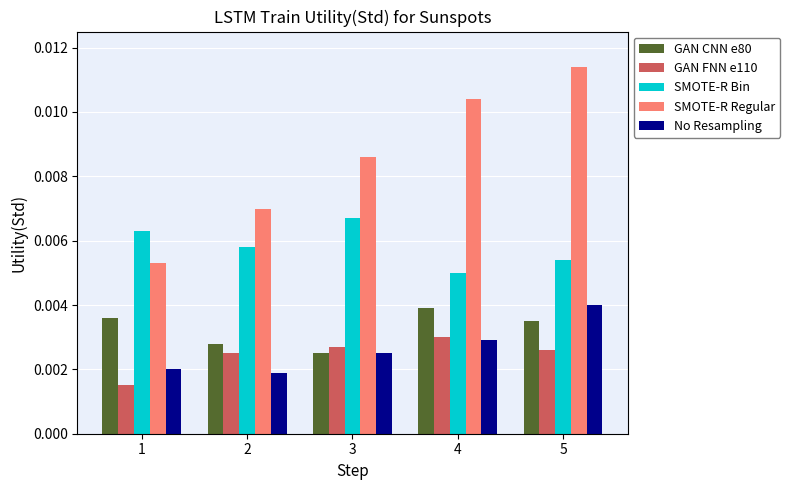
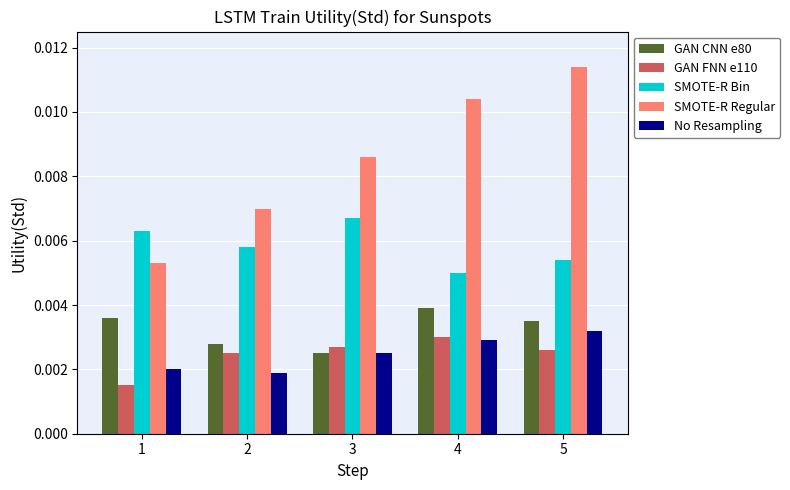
No Resampling, 5: 0.0040 -> 0.0032
